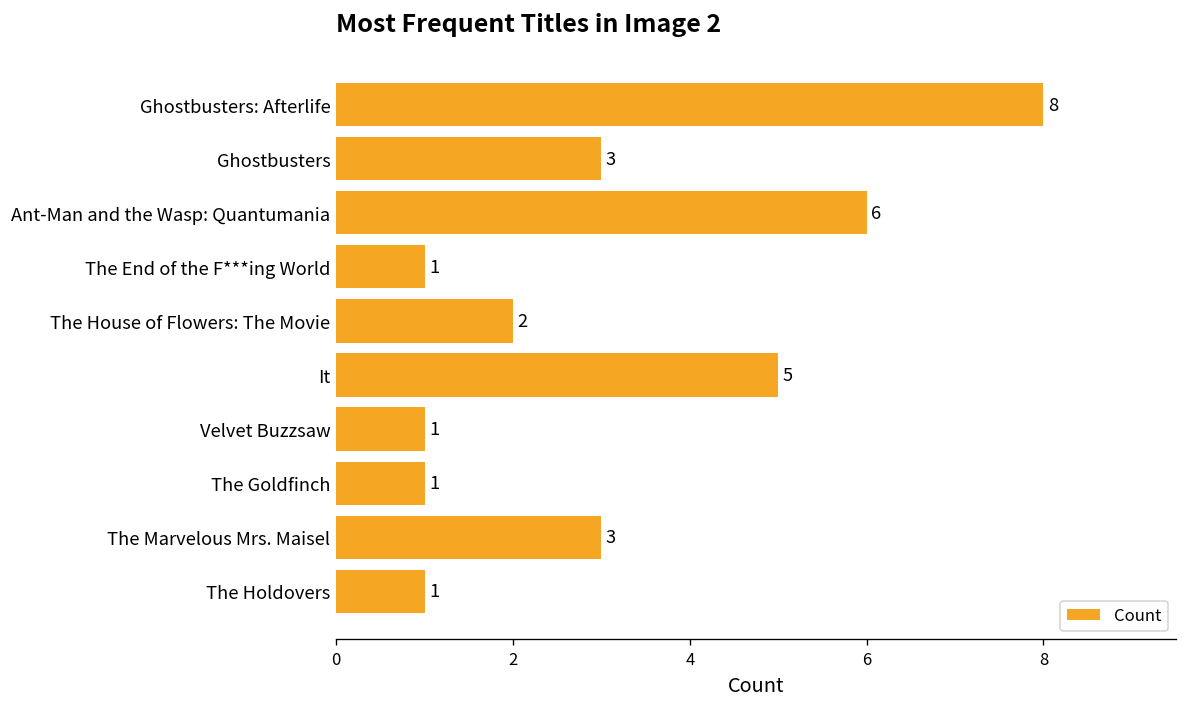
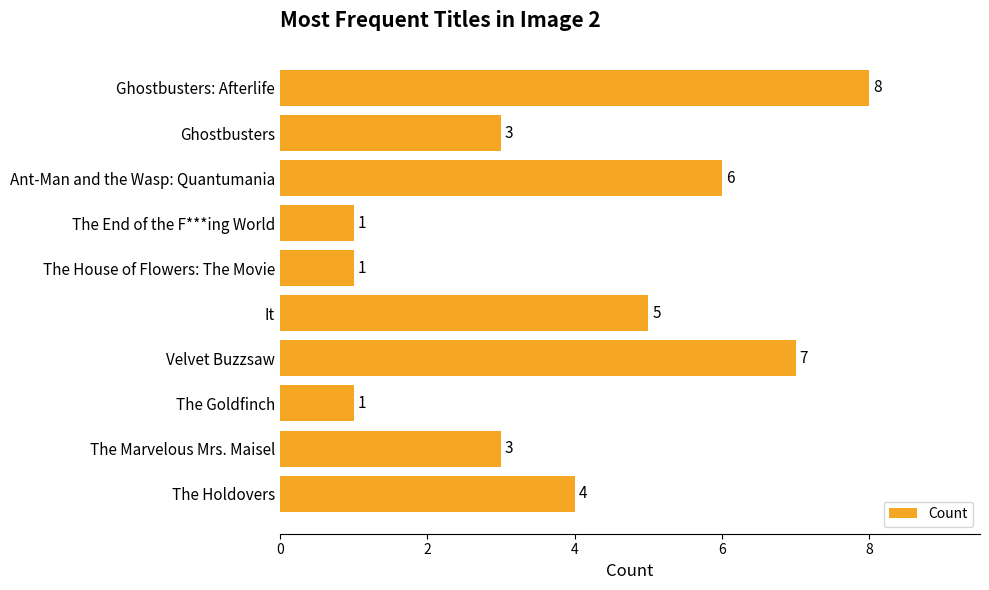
The House of Flowers: The Movie: 2 -> 1
Velvet Buzzsaw: 1 -> 7
The Holdovers: 1 -> 4
